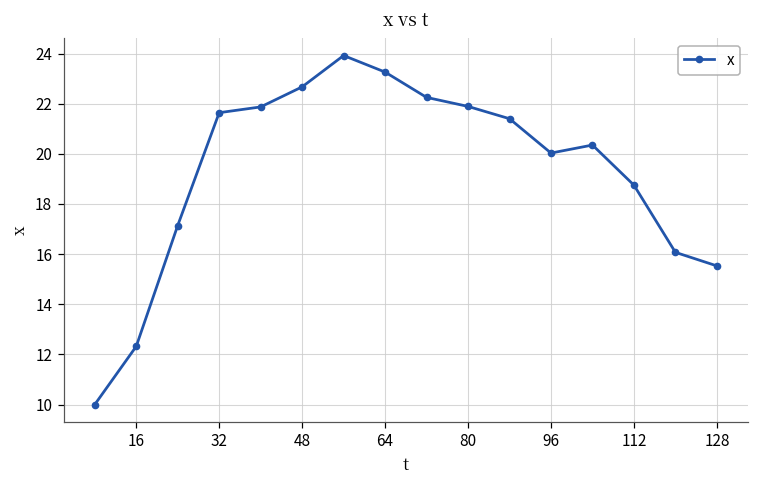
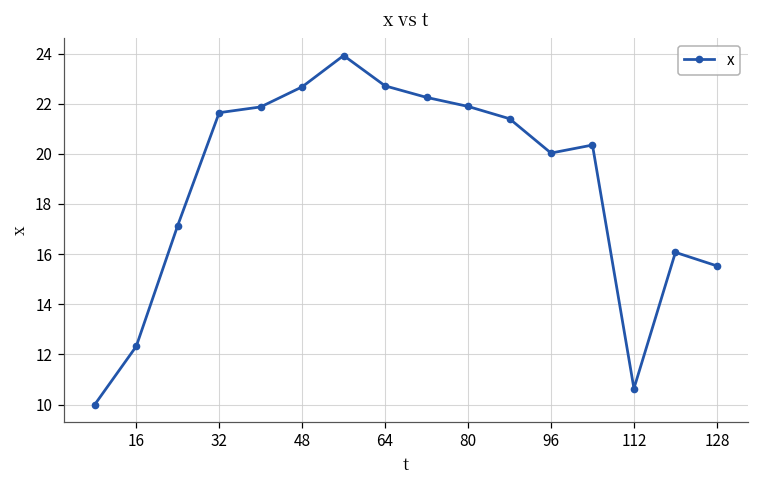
64: 23.3 -> 22.7
112: 18.8 -> 10.6
